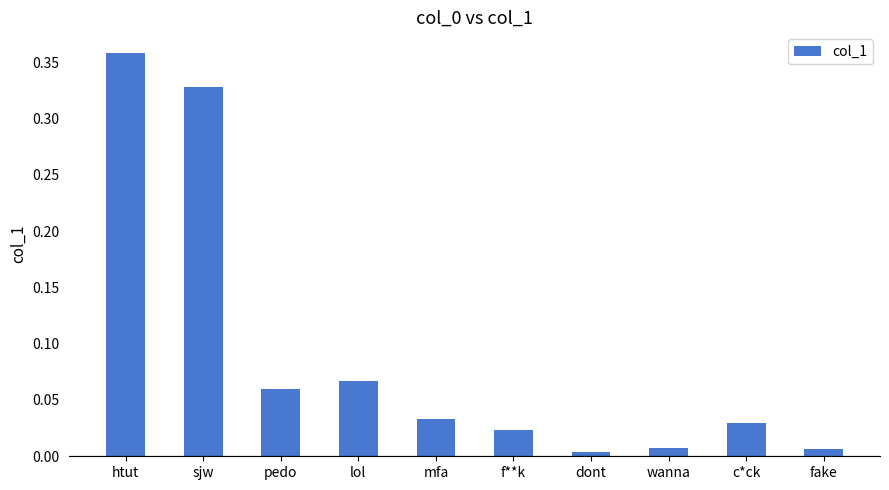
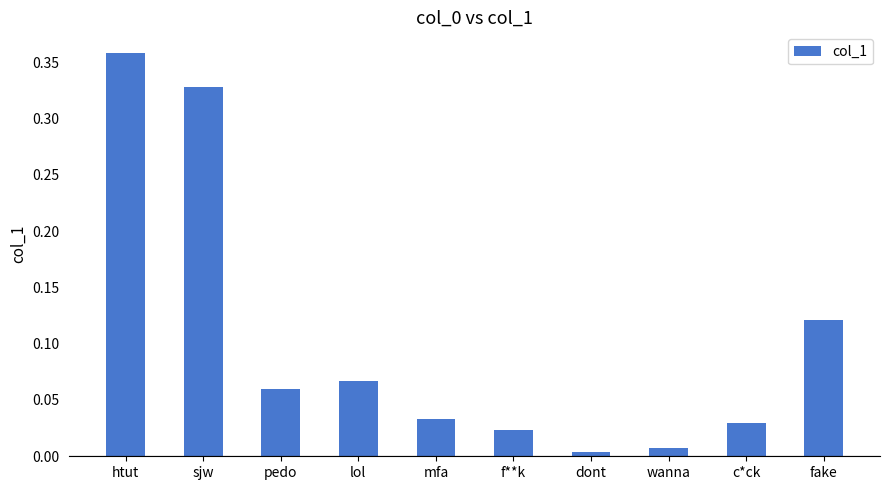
fake: 0.006 -> 0.121
